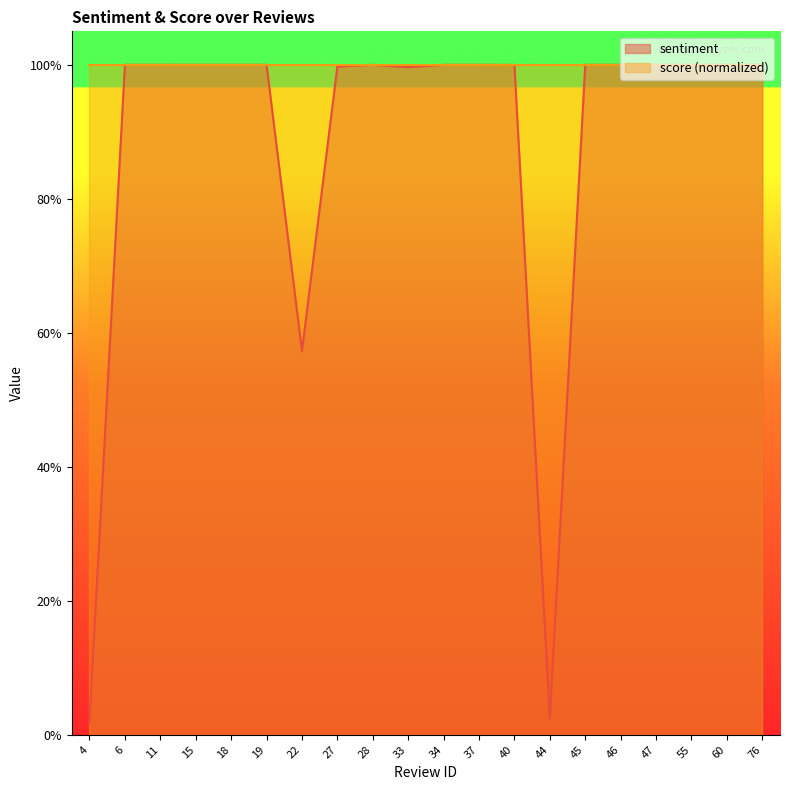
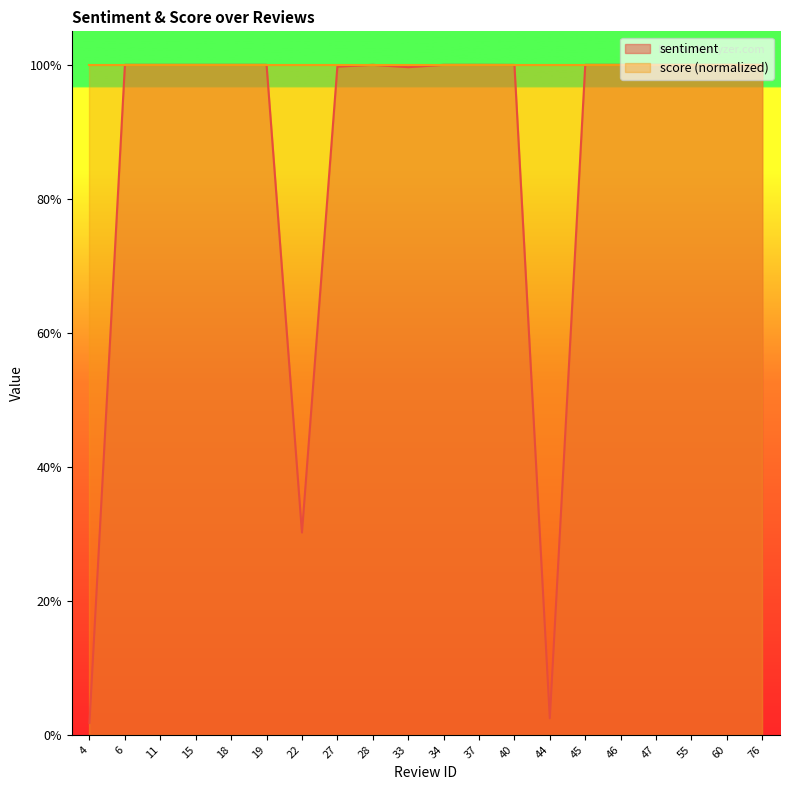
sentiment, 22: 57% -> 30%
